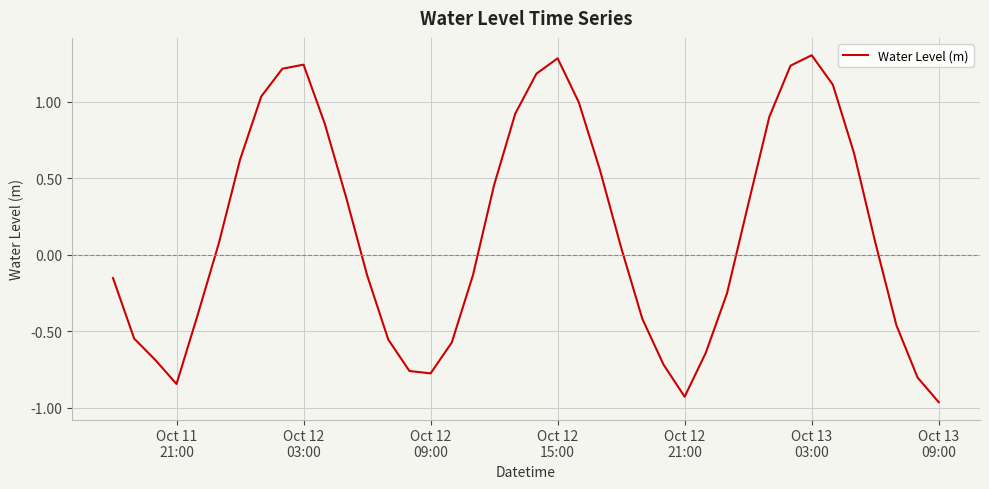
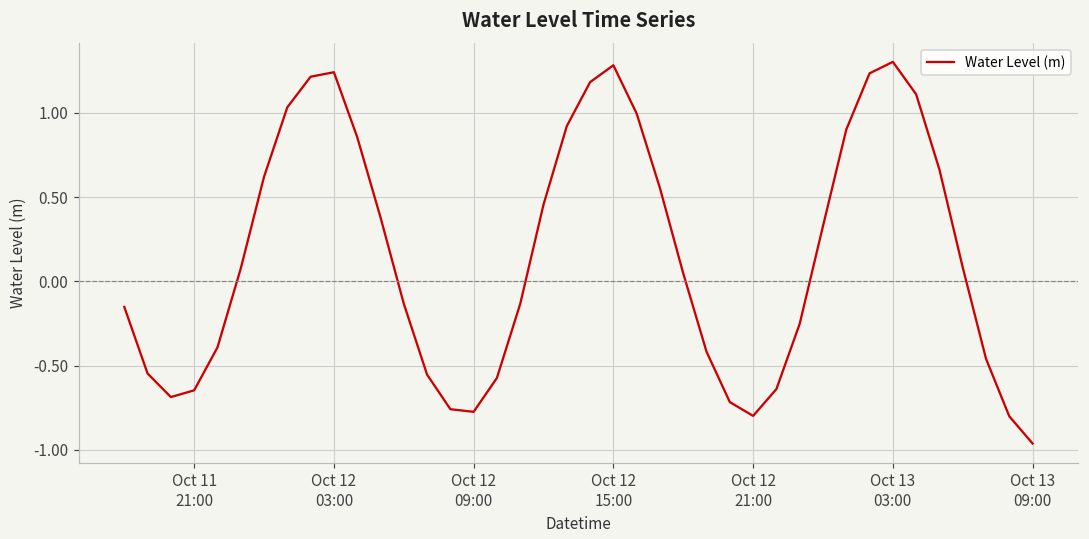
Oct 11 21:00: -0.84 -> -0.65
Oct 12 21:00: -0.93 -> -0.80
